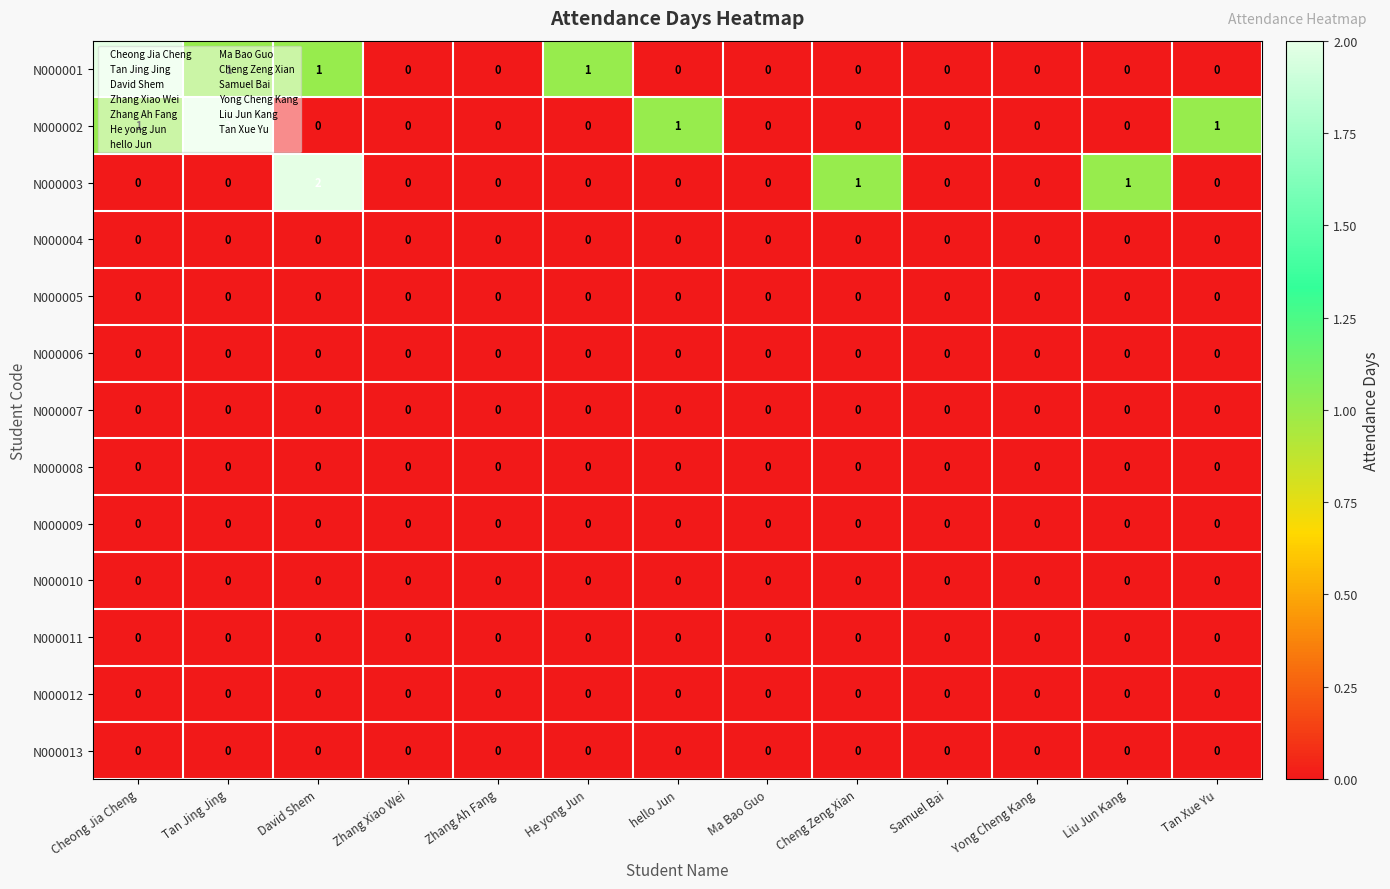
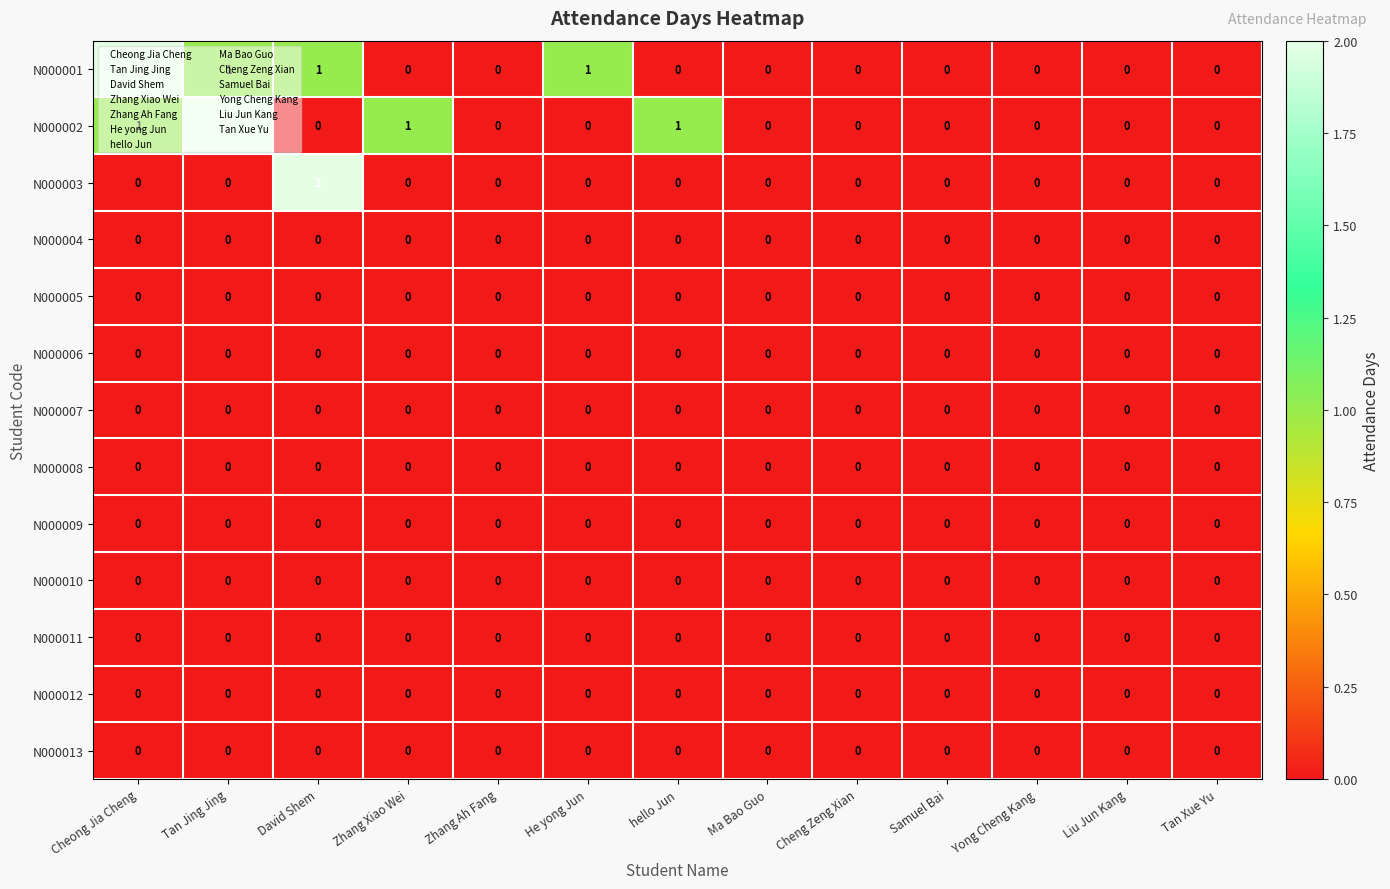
N000002, Zhang Xiao Wei: 0 -> 1
N000002, Tan Xue Yu: 1 -> 0
N000003, Cheng Zeng Xian: 1 -> 0
N000003, Liu Jun Kang: 1 -> 0
